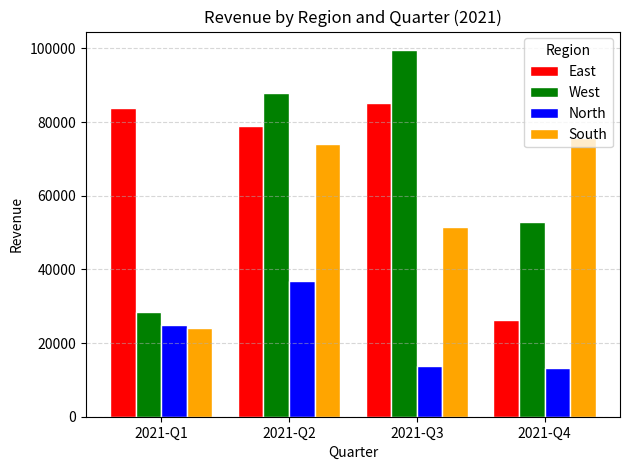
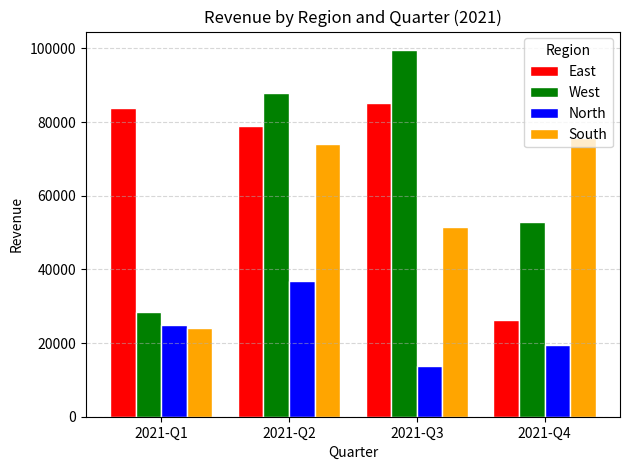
North, 2021-Q4: 13000 -> 19000
